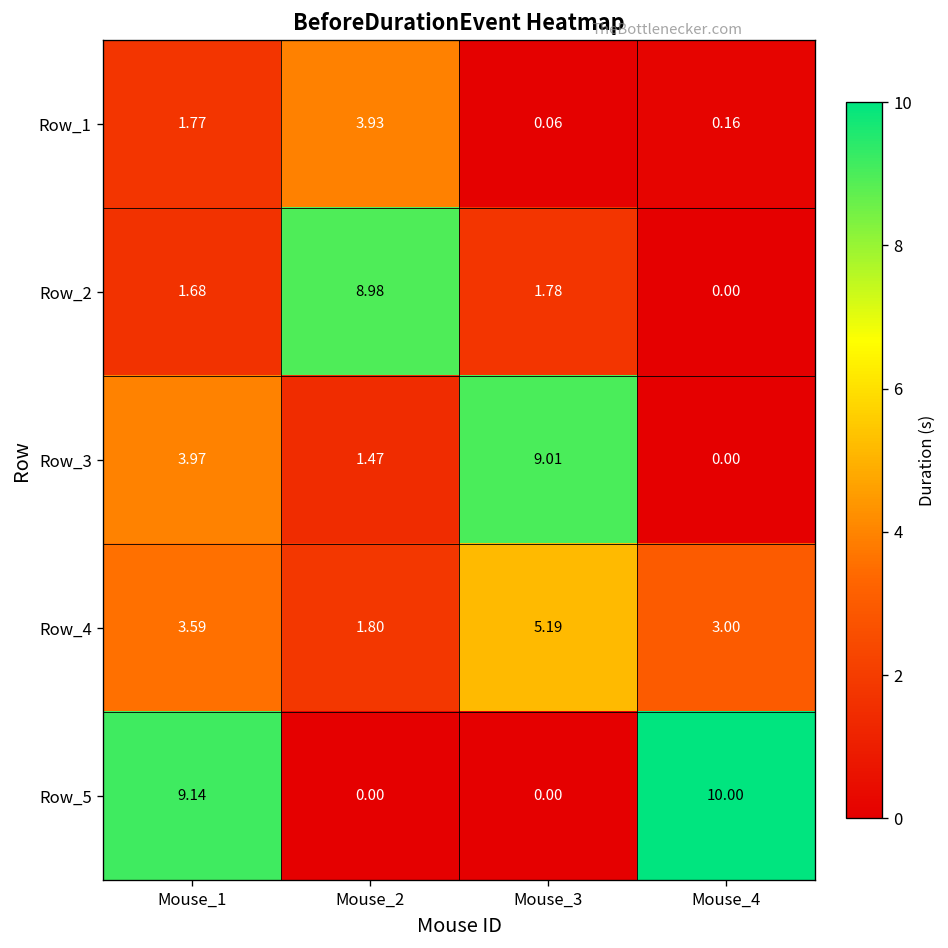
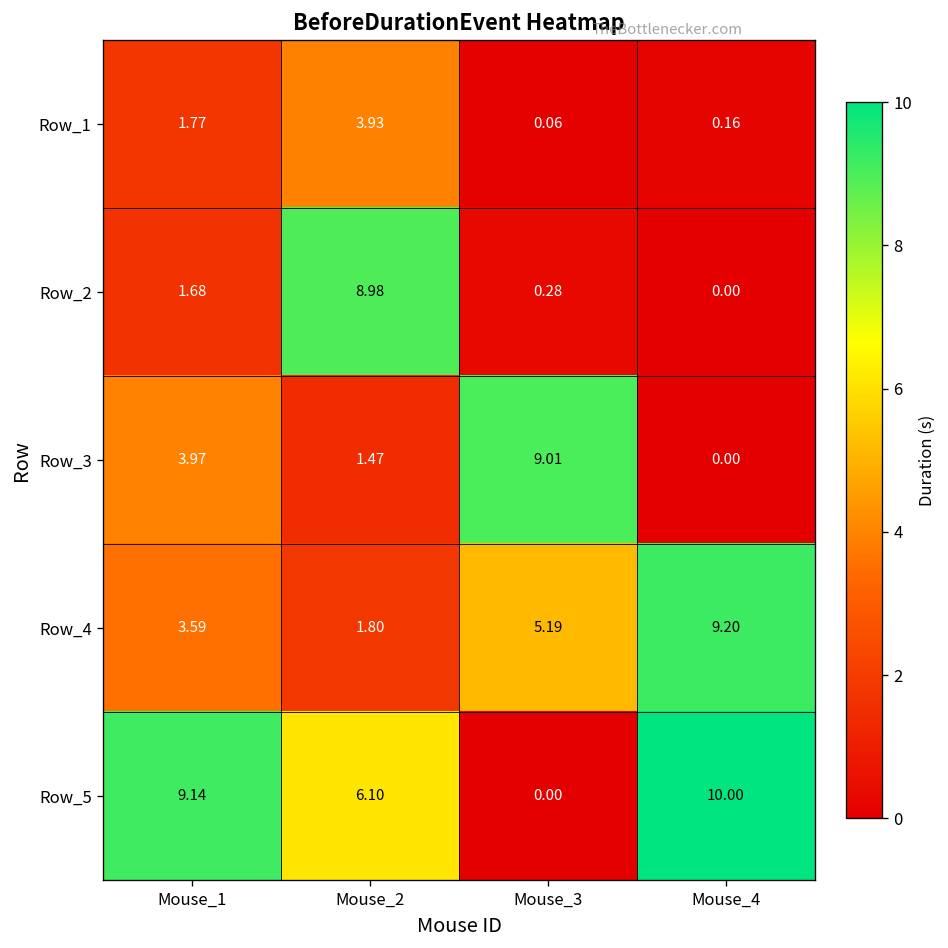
Row_2, Mouse_3: 1.78 -> 0.28
Row_4, Mouse_4: 3.00 -> 9.20
Row_5, Mouse_2: 0.00 -> 6.10
